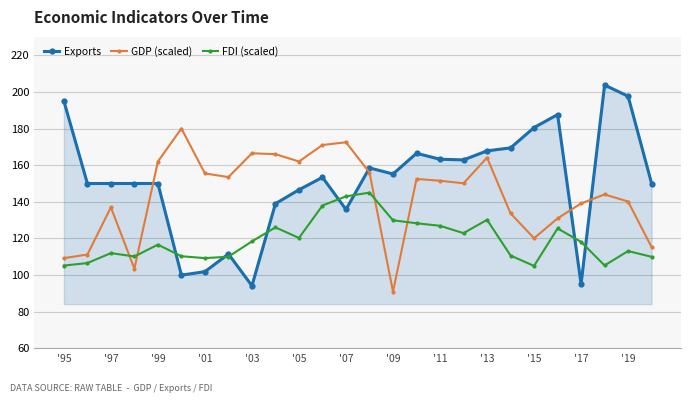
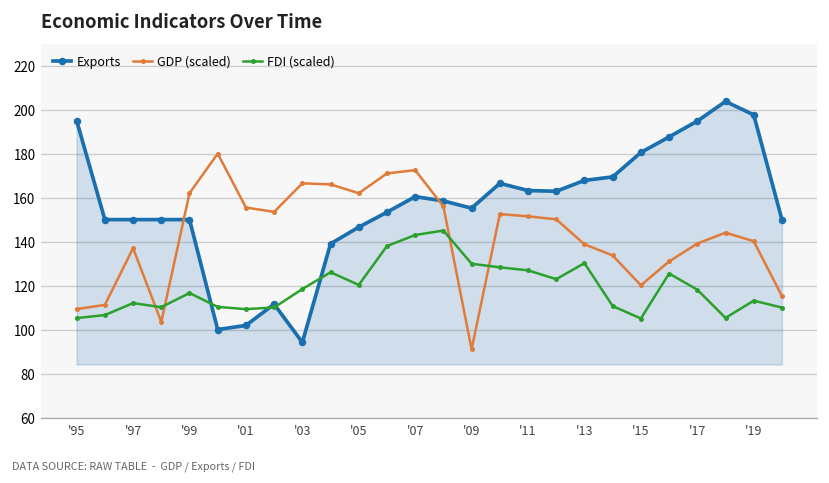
Exports, '07: 136 -> 160
GDP (scaled), '13: 164 -> 139
Exports, '17: 95 -> 195
